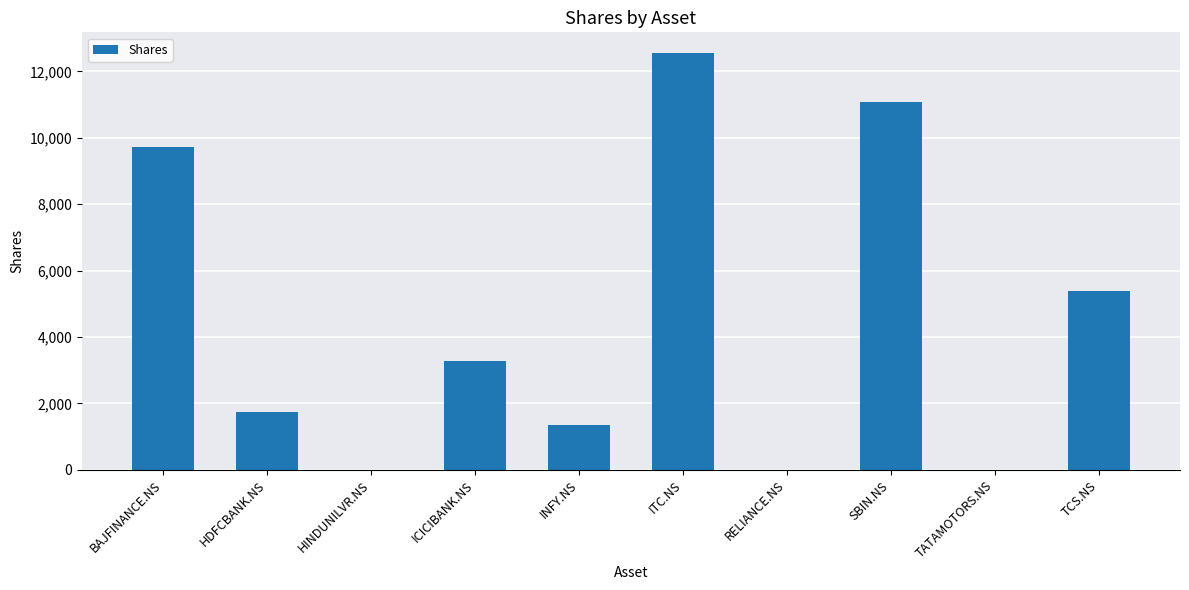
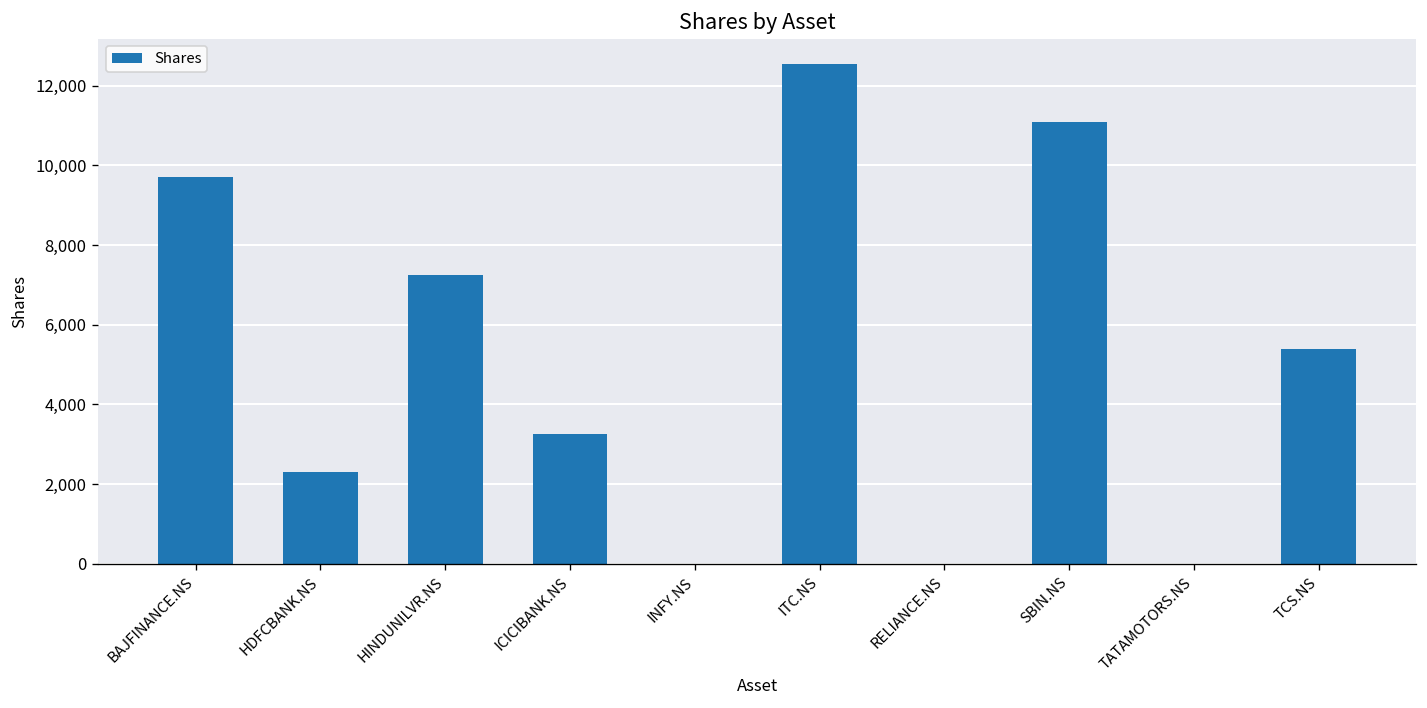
HDFCBANK.NS: 1,700 -> 2,300
HINDUNILVR.NS: 0 -> 7,200
INFY.NS: 1,400 -> 0
